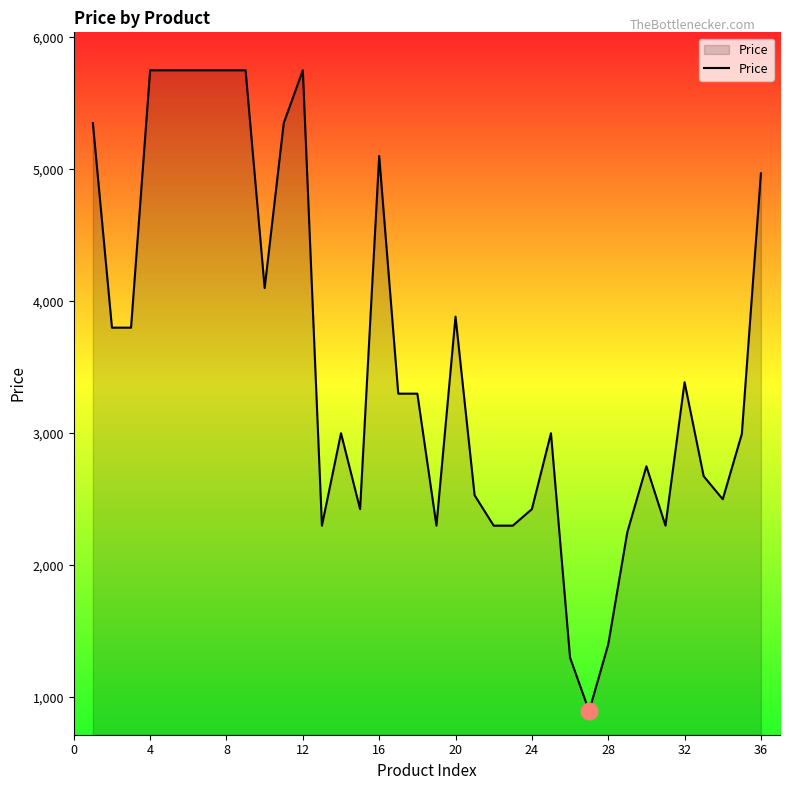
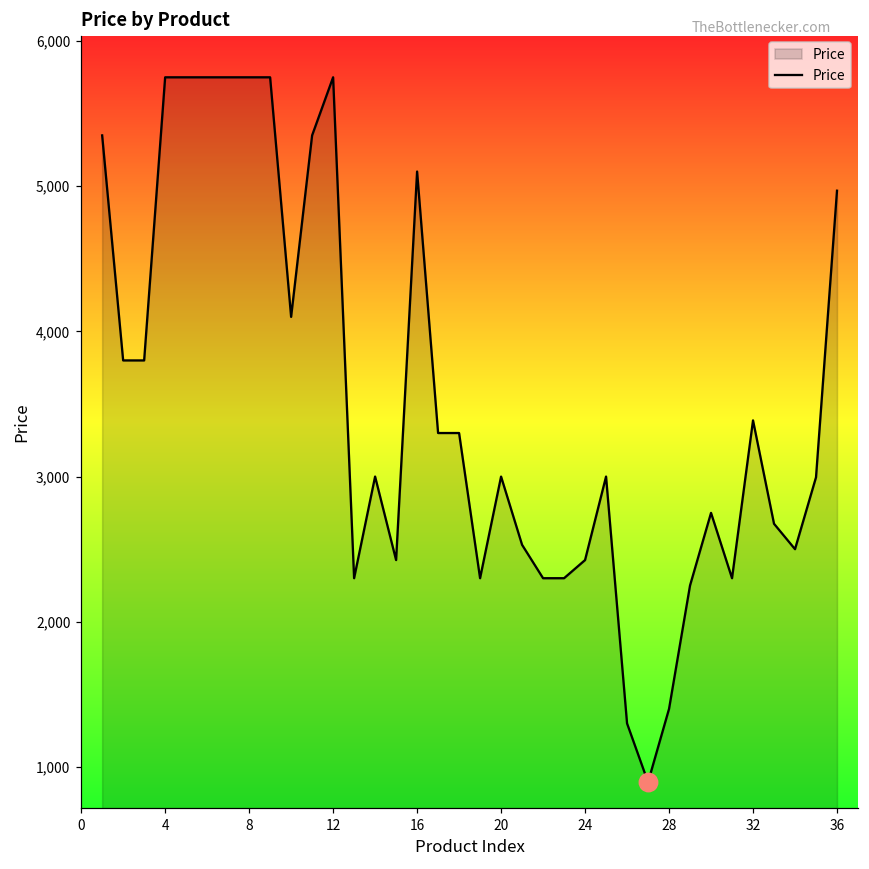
Price, 20: 3,880 -> 3,000
